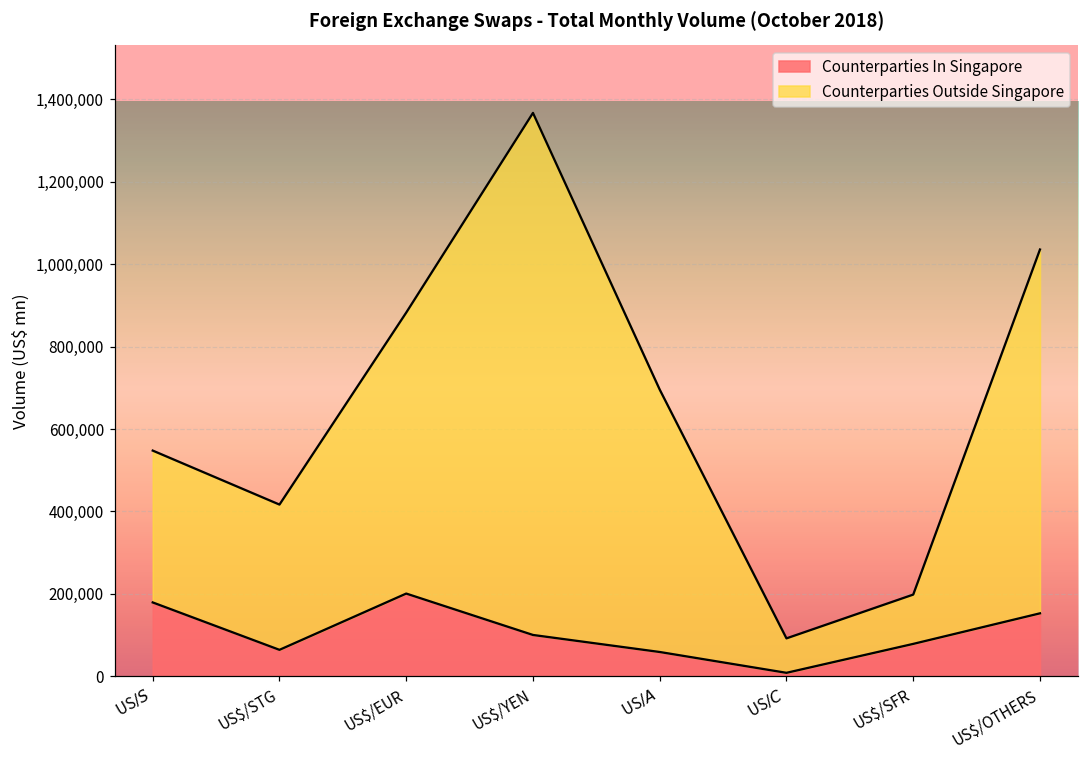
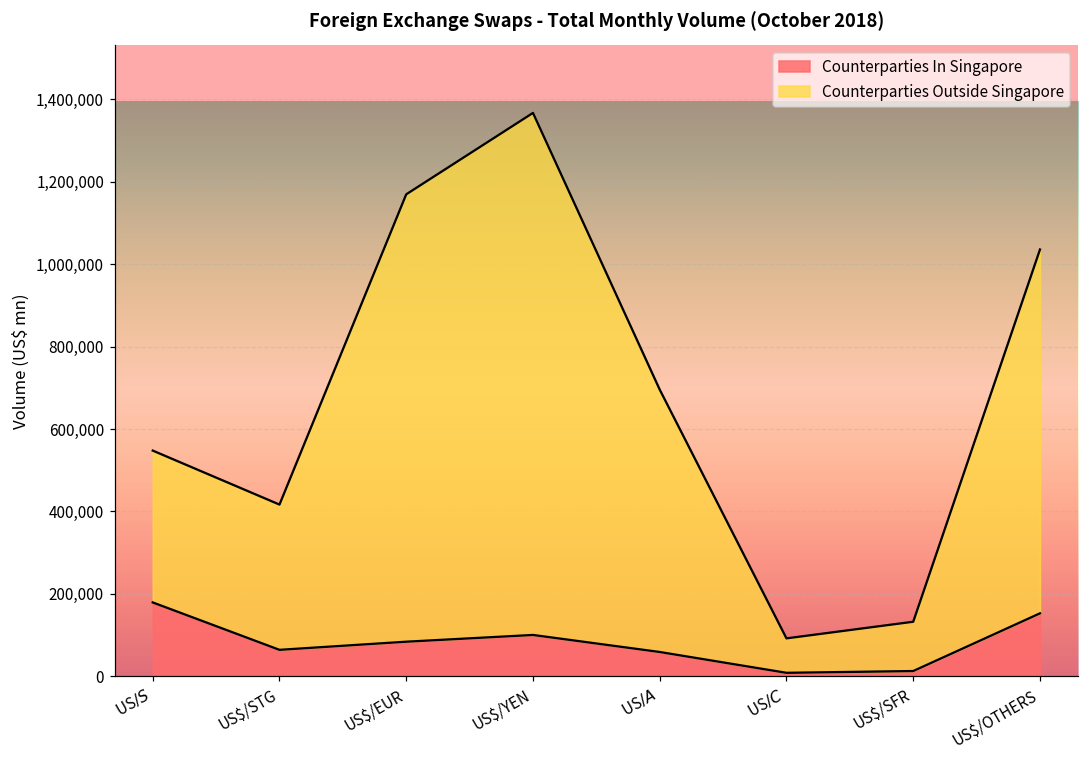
Counterparties In Singapore, US$/EUR: 200,000 -> 80,000
Counterparties Outside Singapore, US$/EUR: 680,000 -> 1,090,000
Counterparties In Singapore, US$/SFR: 80,000 -> 10,000
